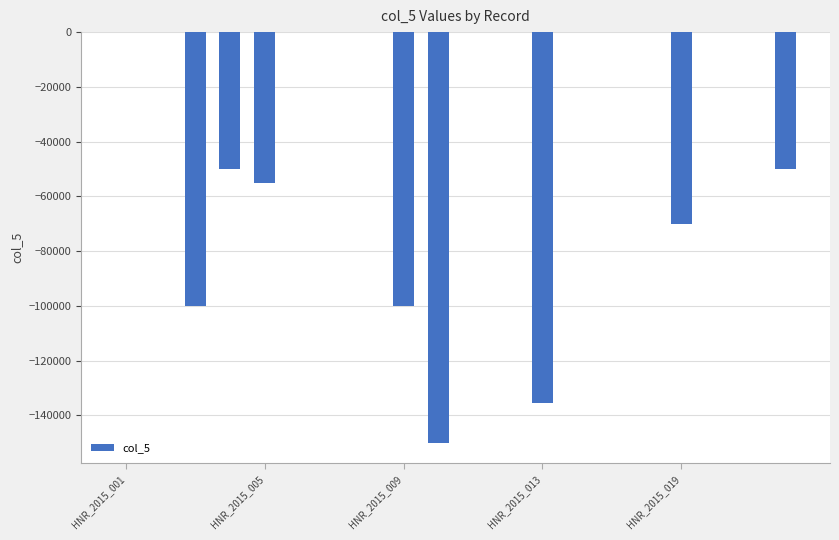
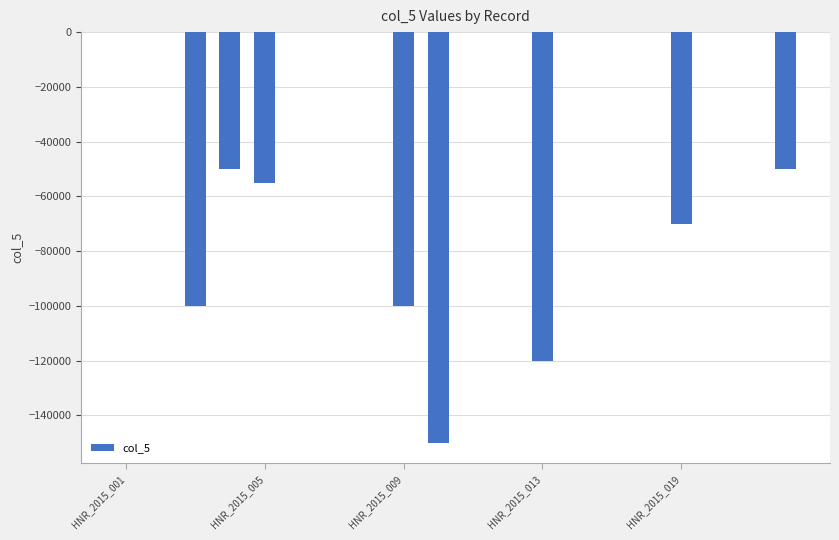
HNR_2015_013: -135000 -> -120000
